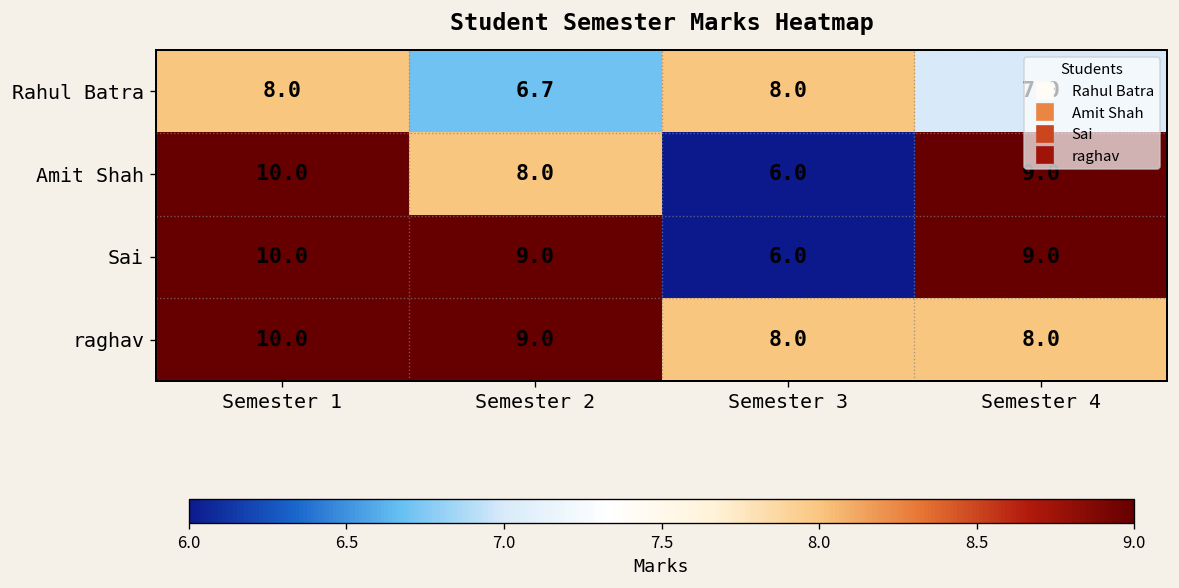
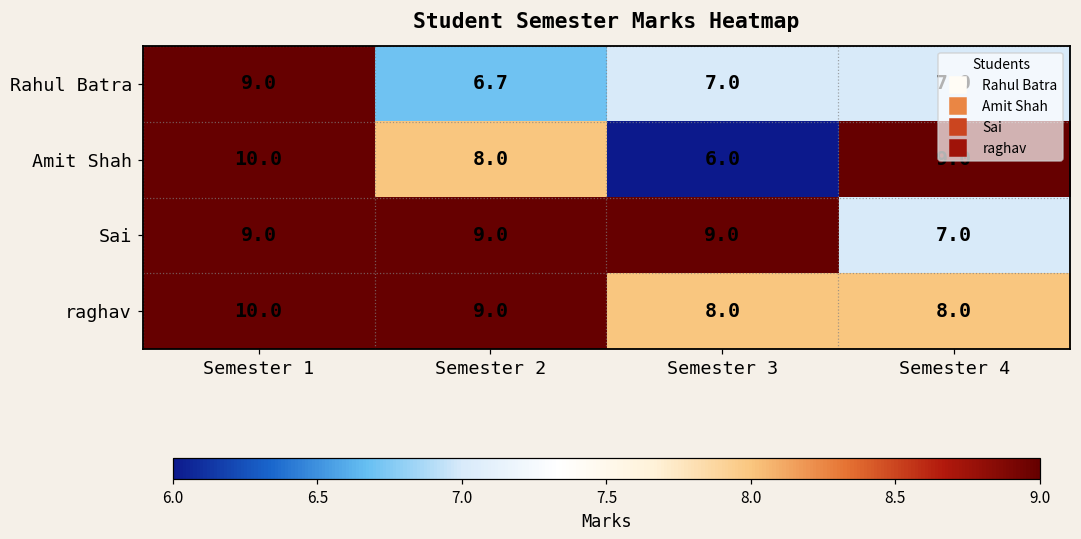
Rahul Batra, Semester 1: 8.0 -> 9.0
Rahul Batra, Semester 3: 8.0 -> 7.0
Sai, Semester 1: 10.0 -> 9.0
Sai, Semester 3: 6.0 -> 9.0
Sai, Semester 4: 9.0 -> 7.0
